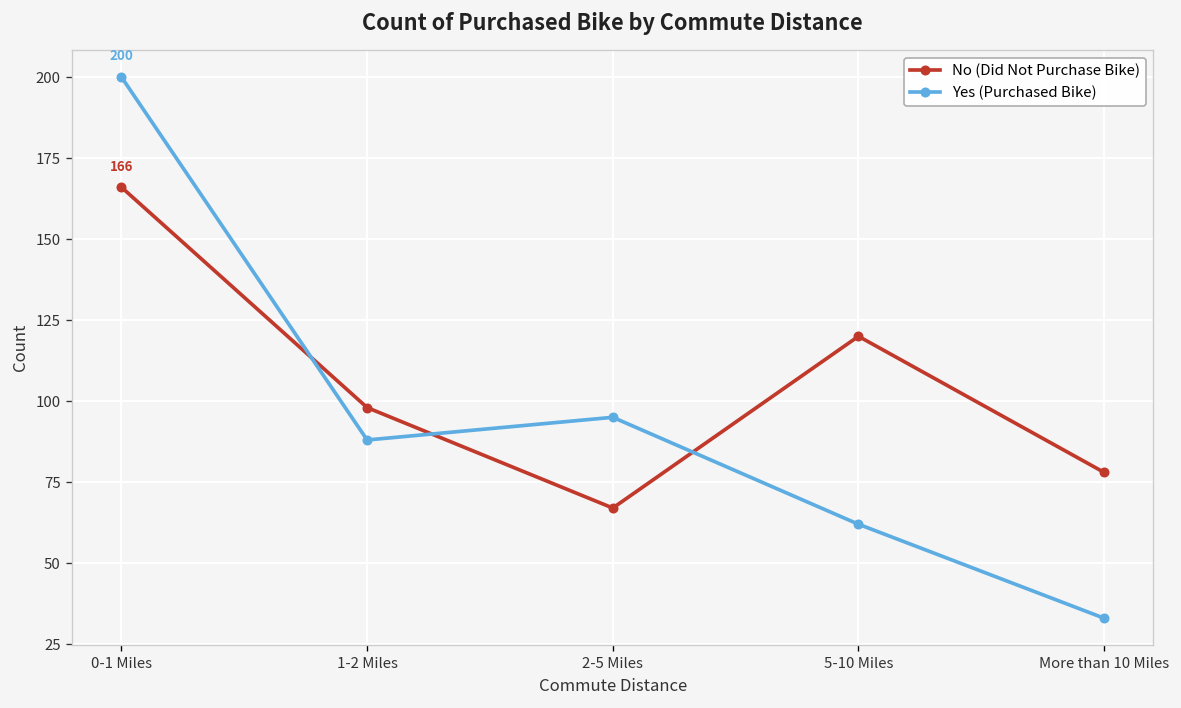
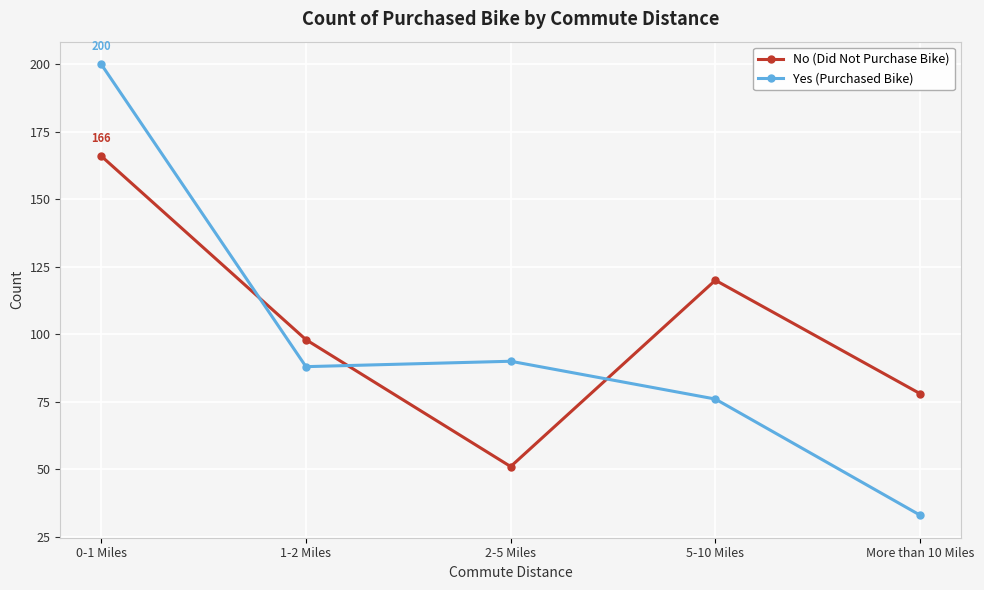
No (Did Not Purchase Bike), 2-5 Miles: 67 -> 51
Yes (Purchased Bike), 2-5 Miles: 95 -> 90
Yes (Purchased Bike), 5-10 Miles: 62 -> 76
